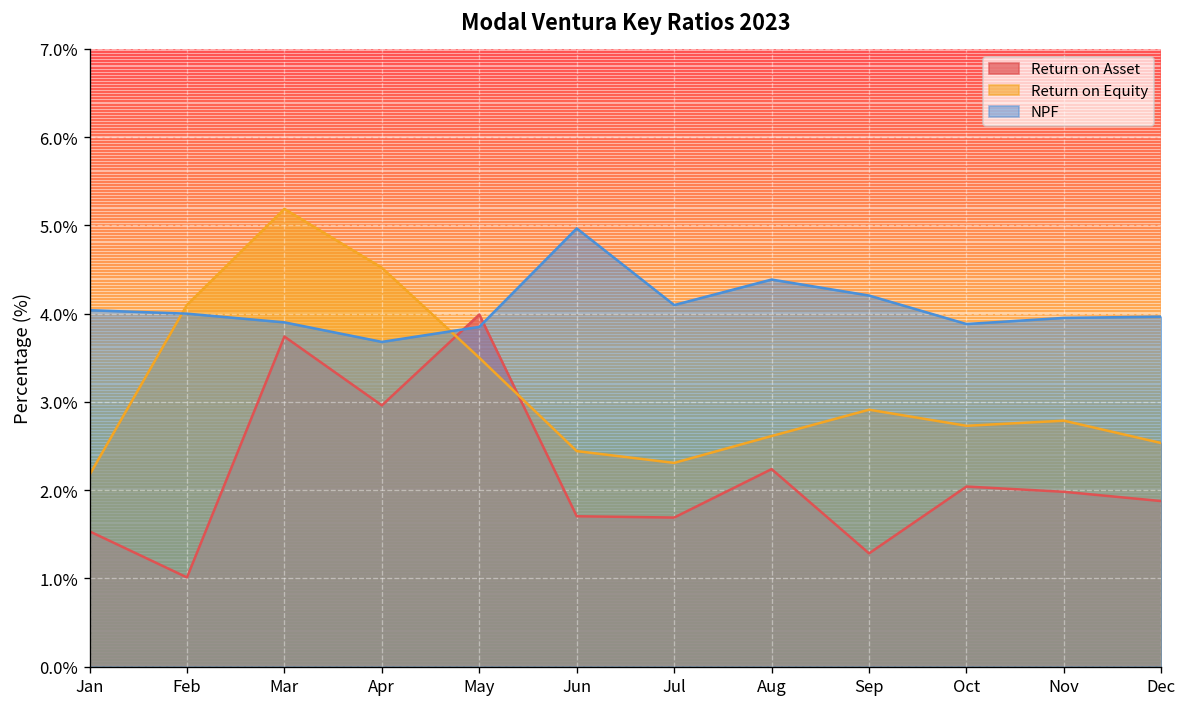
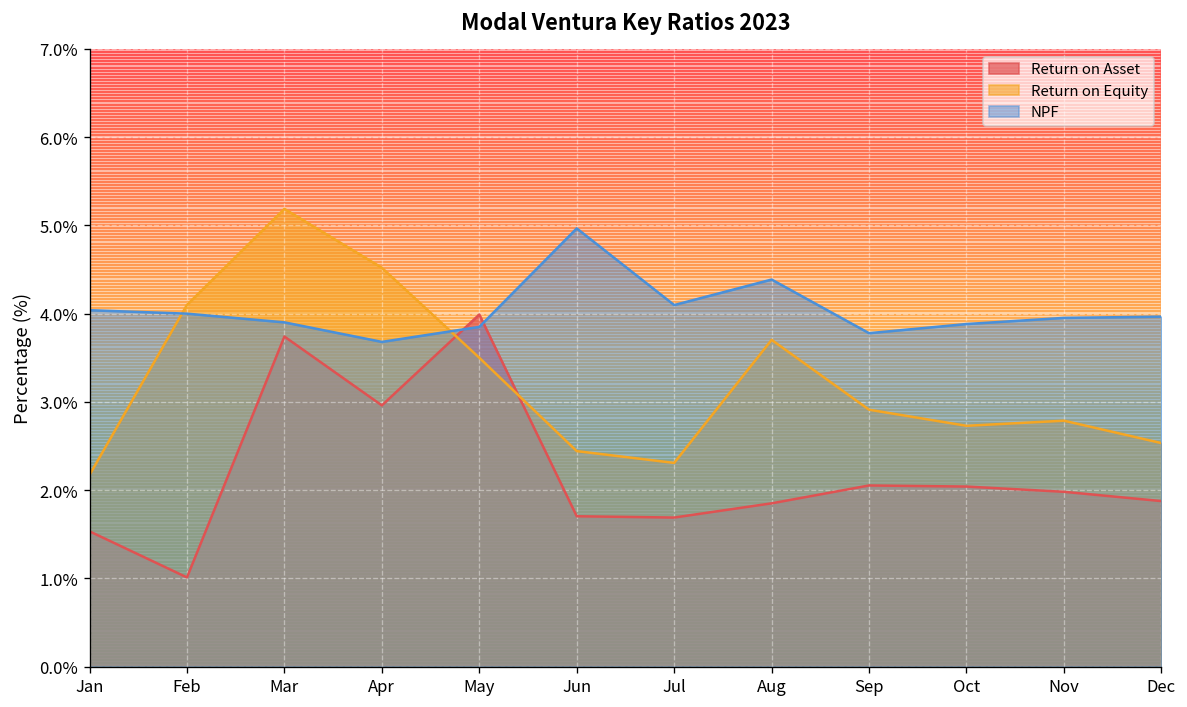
Return on Asset, Aug: 2.2% -> 1.8%
Return on Equity, Aug: 2.6% -> 3.7%
Return on Asset, Sep: 1.3% -> 2.1%
NPF, Sep: 4.2% -> 3.8%
